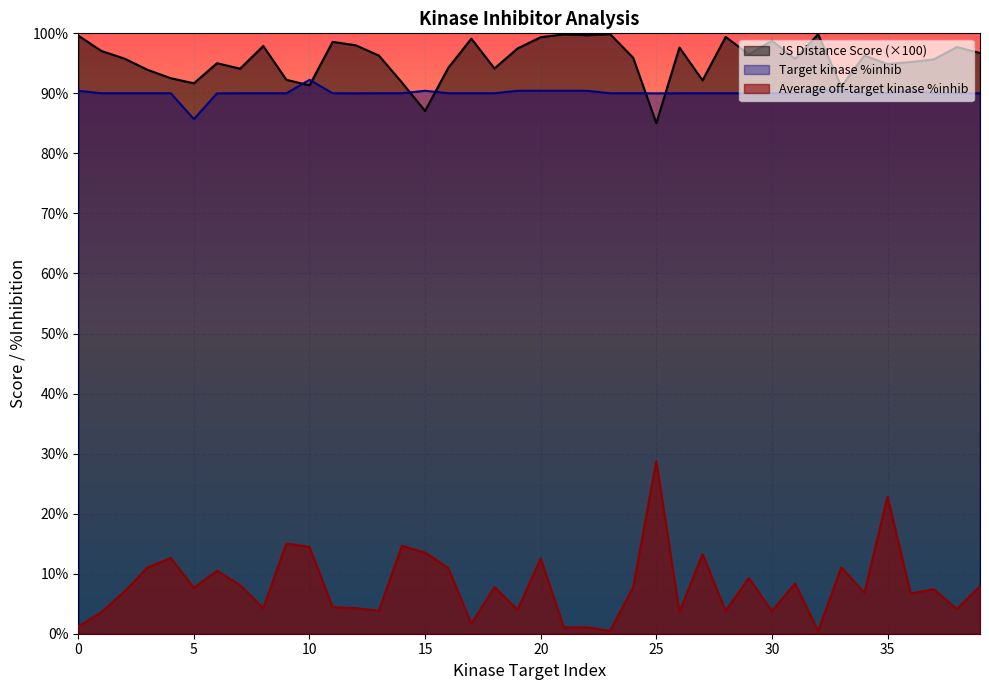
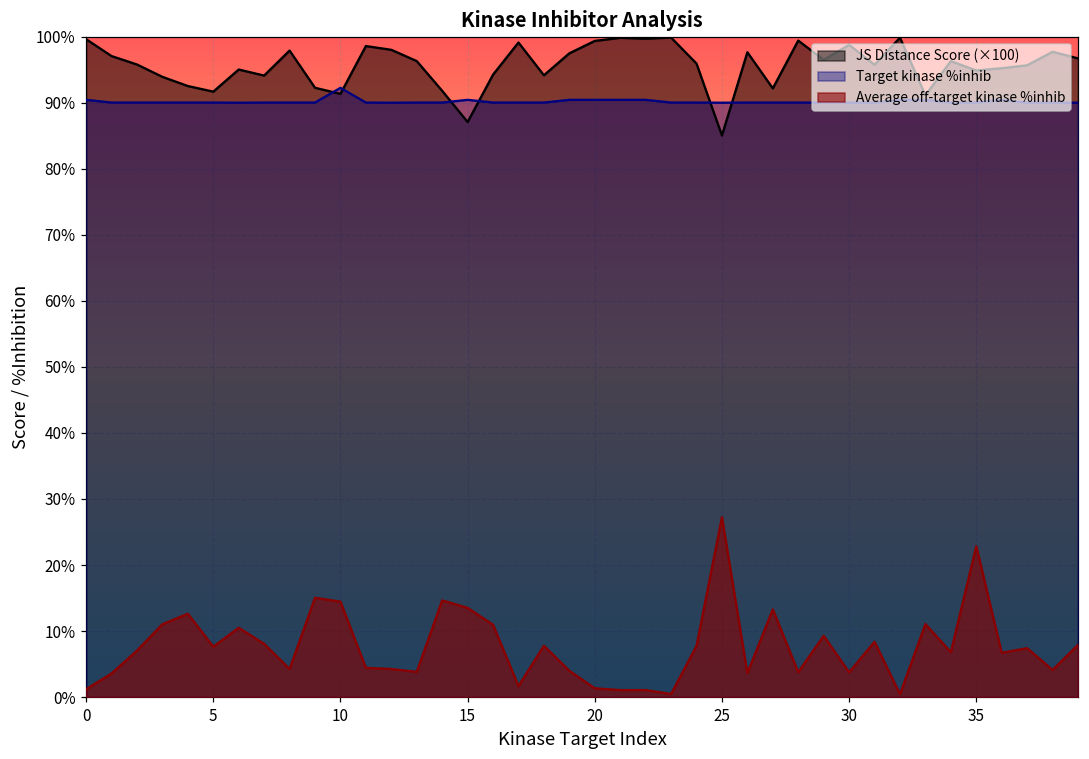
Target kinase %inhib, 5: 86% -> 90%
Average off-target kinase %inhib, 20: 13% -> 1%
Average off-target kinase %inhib, 25: 29% -> 27%
